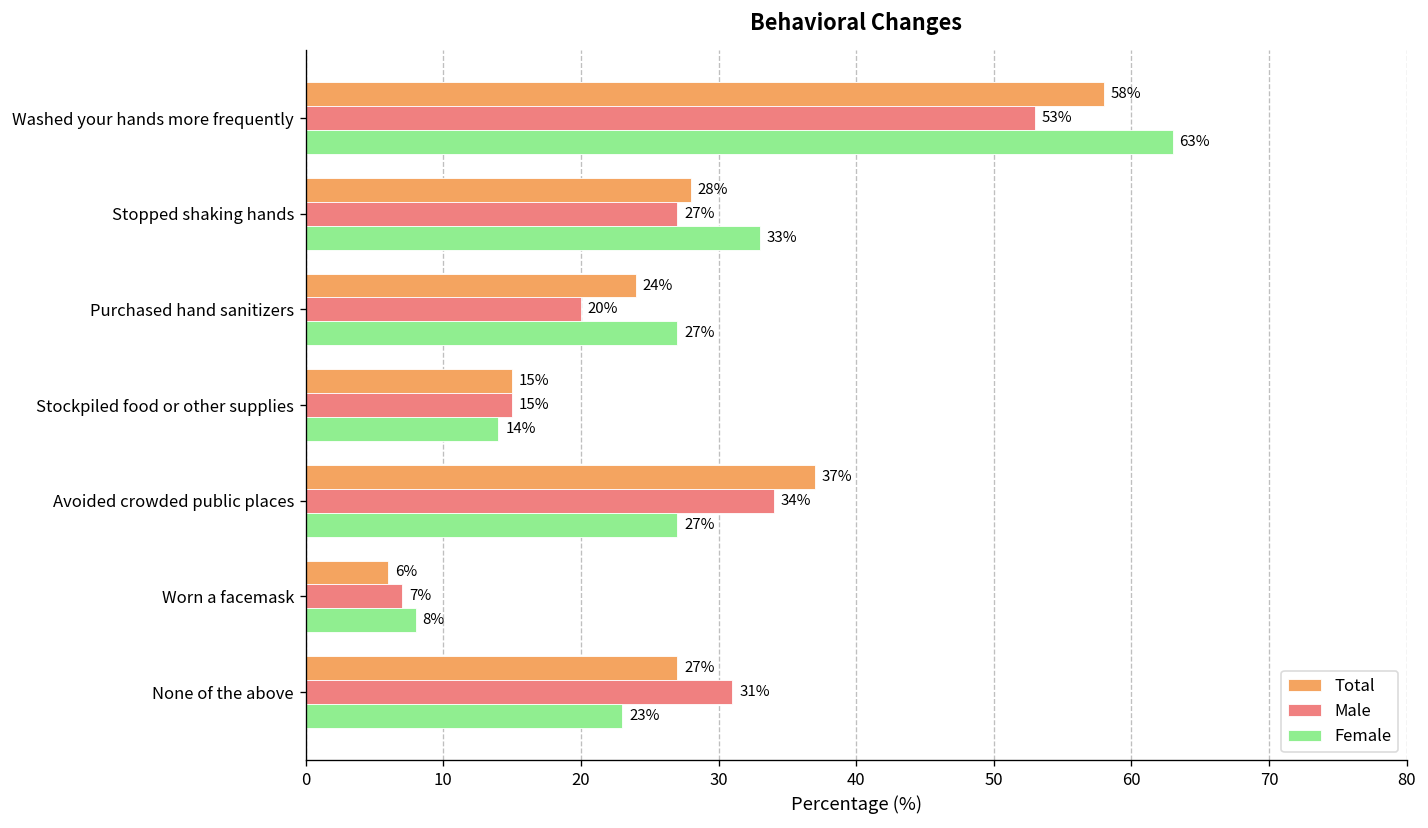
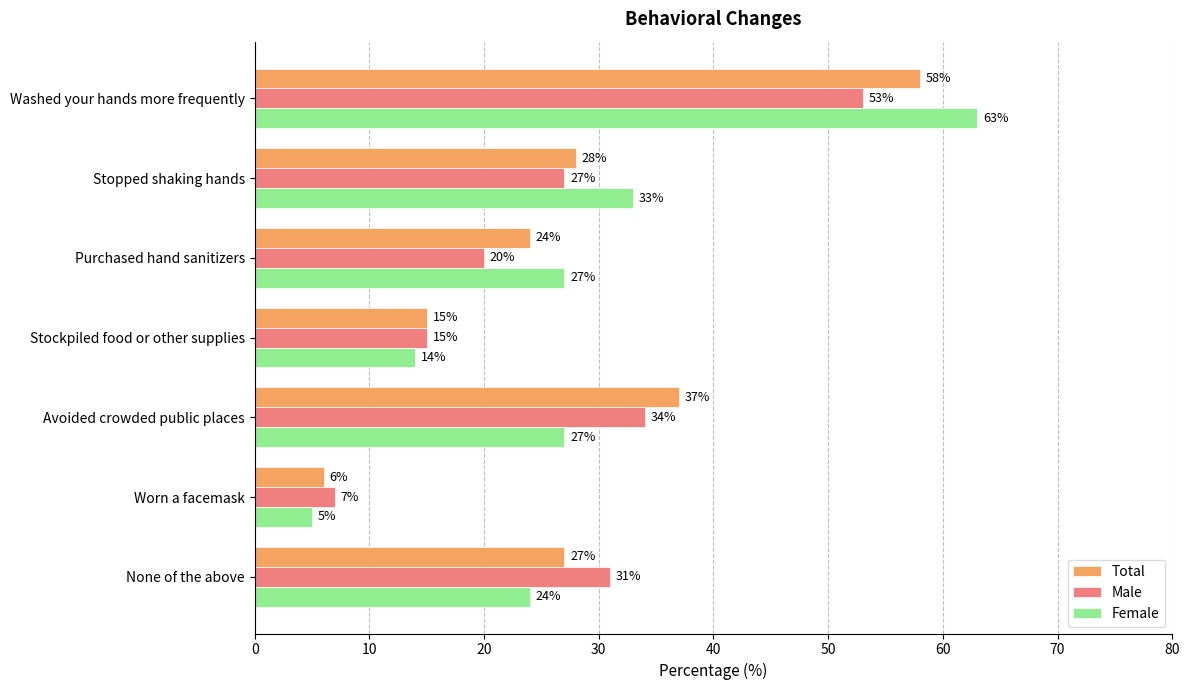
Female, Worn a facemask: 8% -> 5%
Female, None of the above: 23% -> 24%
